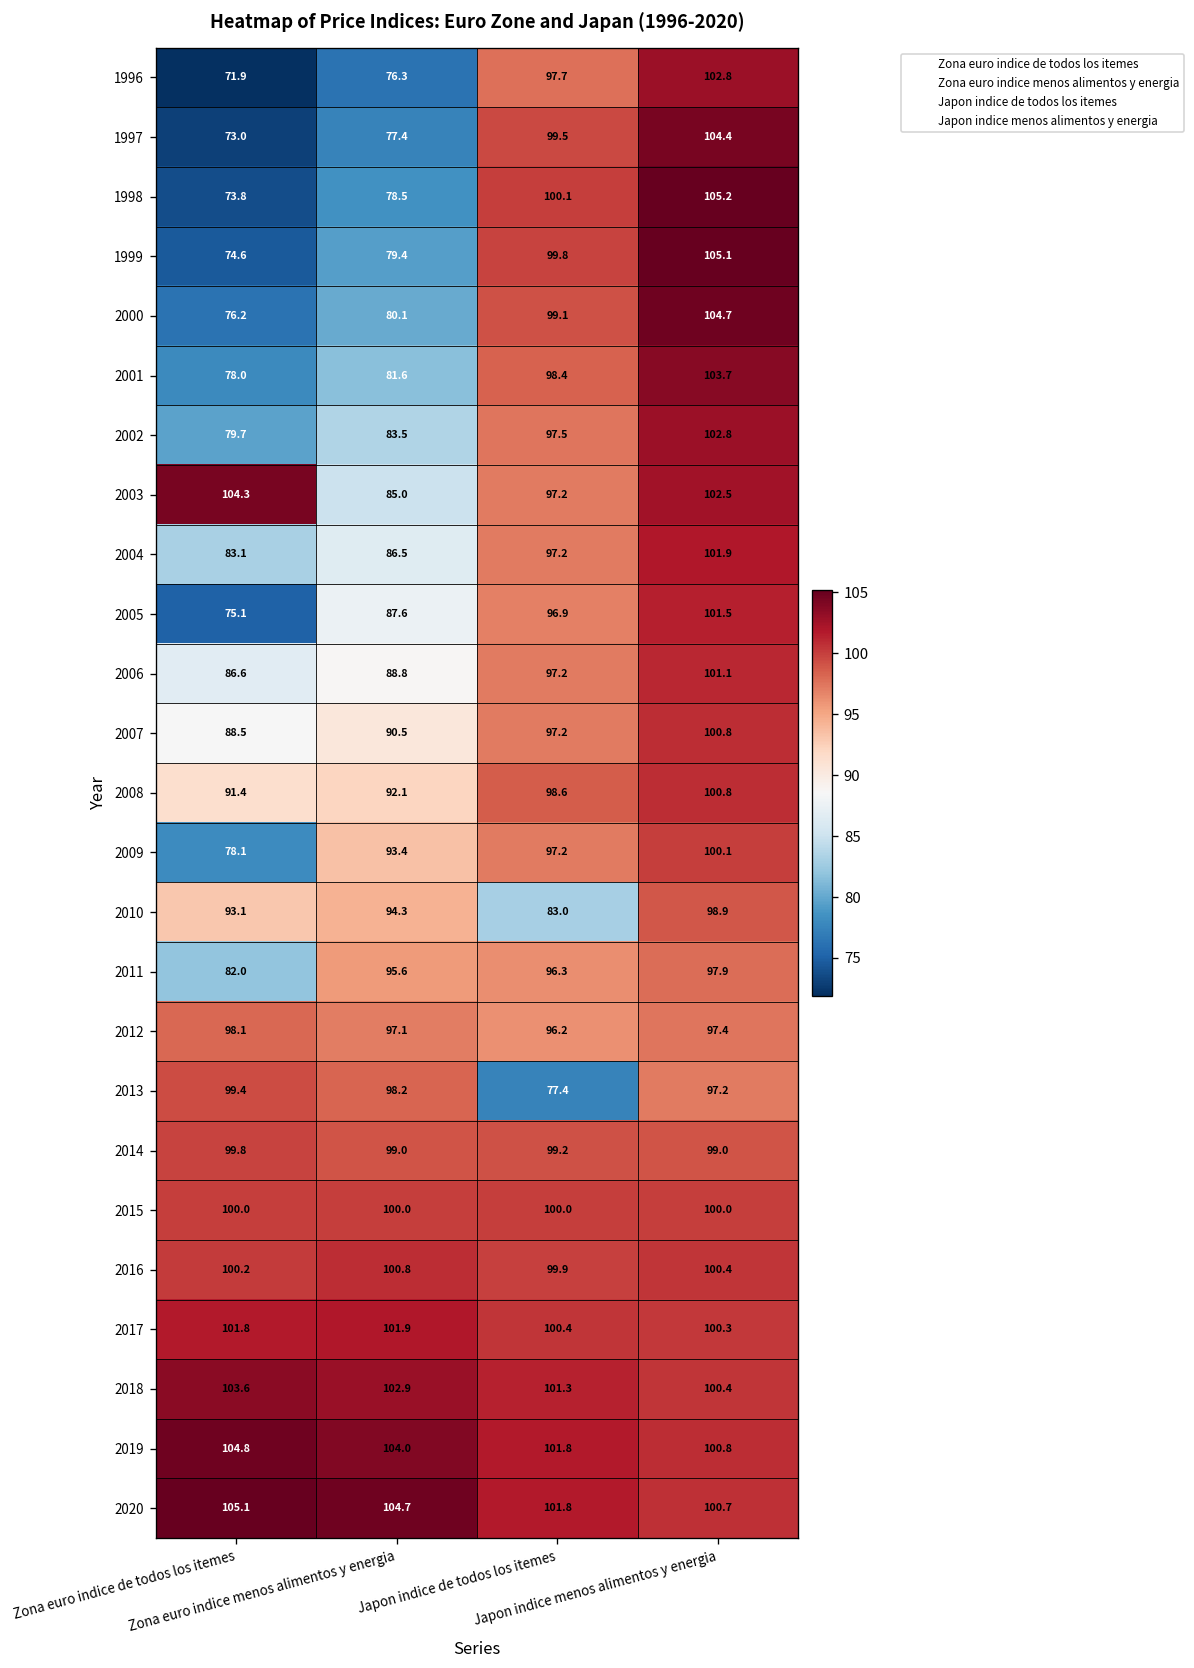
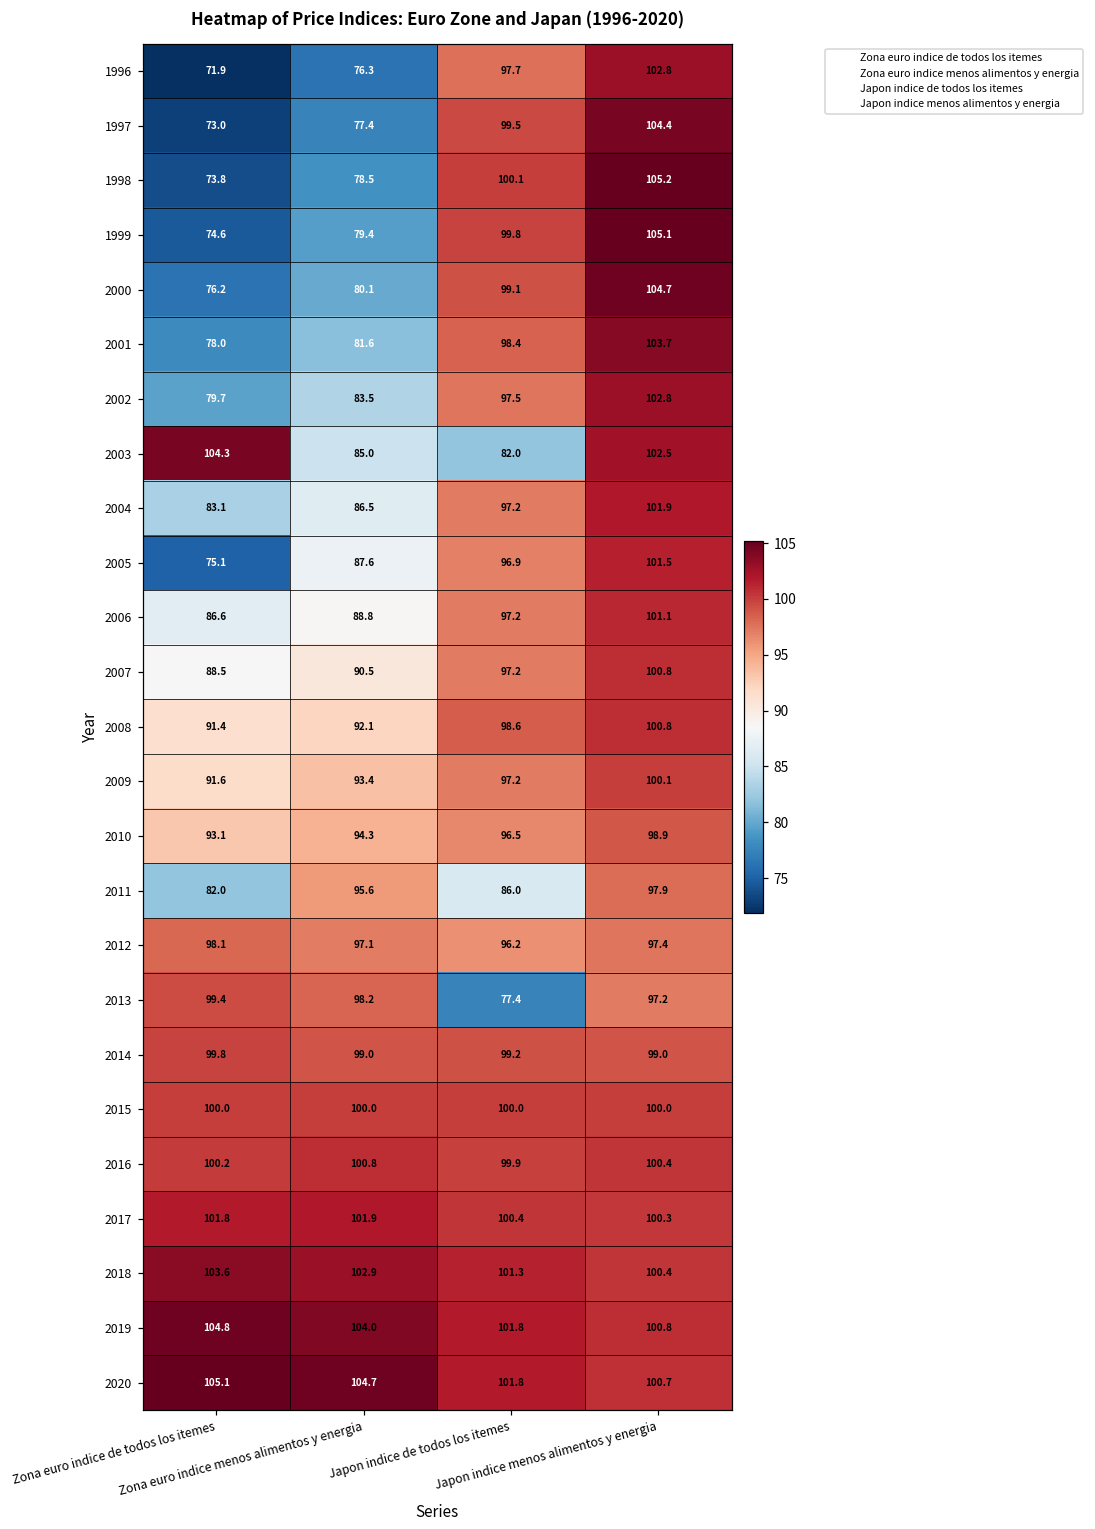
2003, Japon indice de todos los itemes: 97.2 -> 82.0
2009, Zona euro indice de todos los itemes: 78.1 -> 91.6
2010, Japon indice de todos los itemes: 83.0 -> 96.5
2011, Japon indice de todos los itemes: 96.3 -> 86.0
